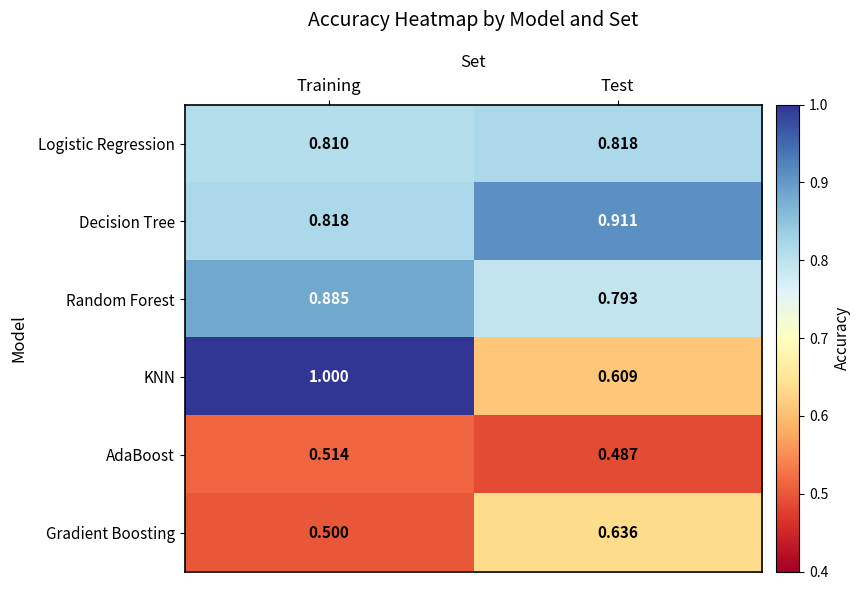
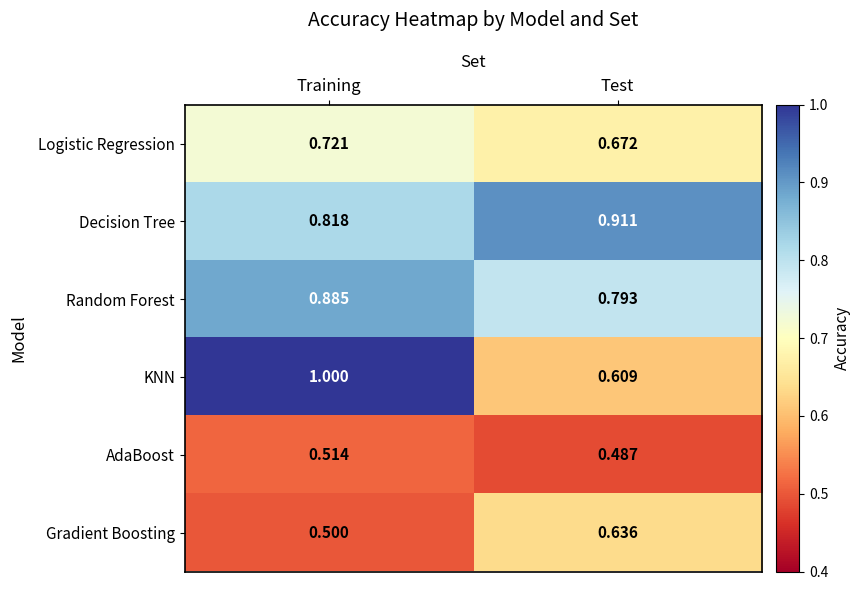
Logistic Regression, Training: 0.810 -> 0.721
Logistic Regression, Test: 0.818 -> 0.672
